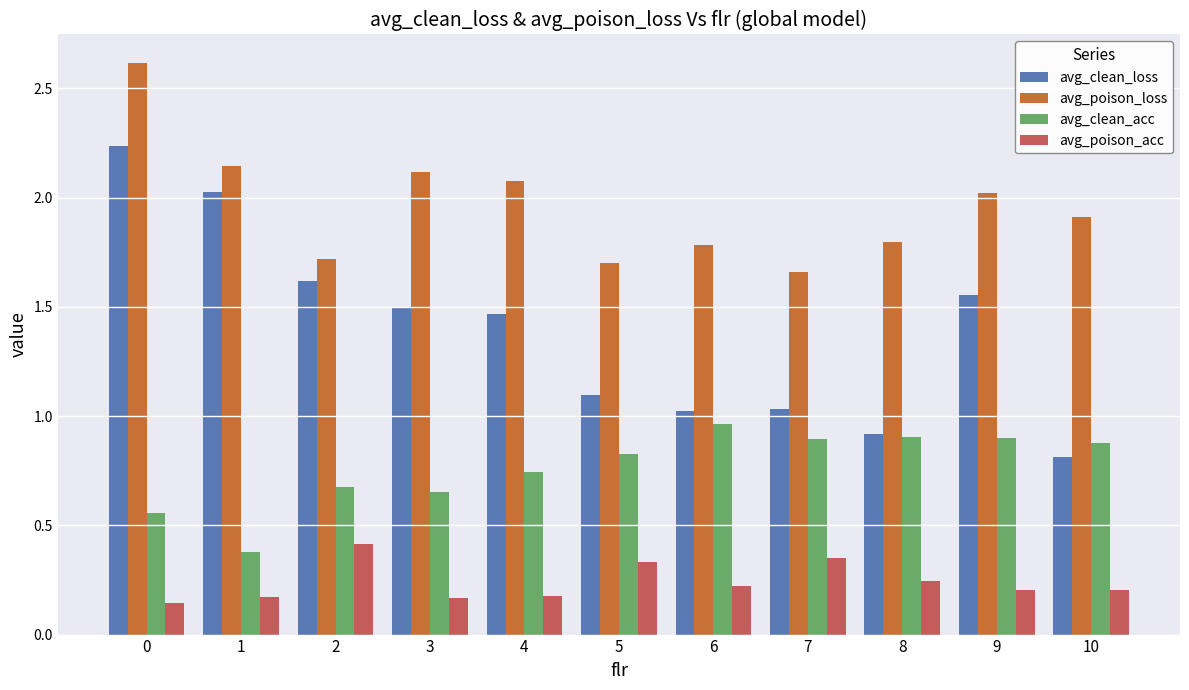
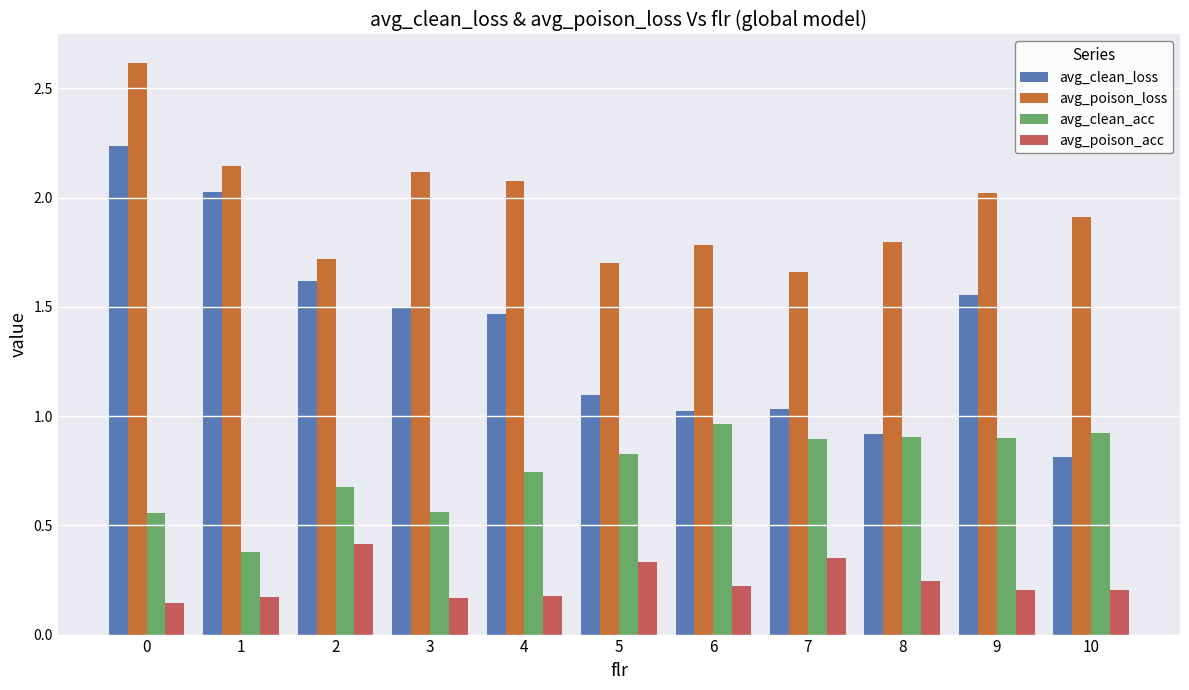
avg_clean_acc, 3: 0.65 -> 0.56
avg_clean_acc, 10: 0.88 -> 0.92
